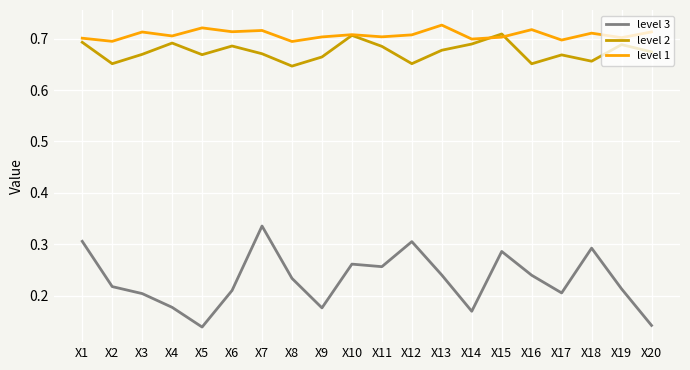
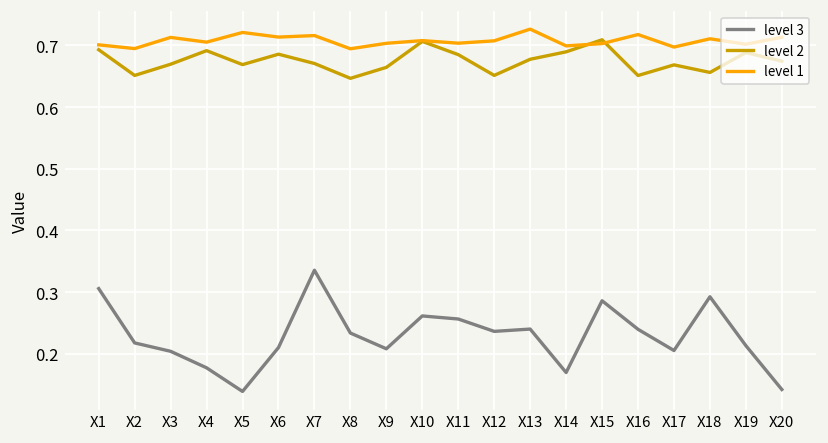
level 3, X9: 0.18 -> 0.21
level 3, X12: 0.31 -> 0.24
